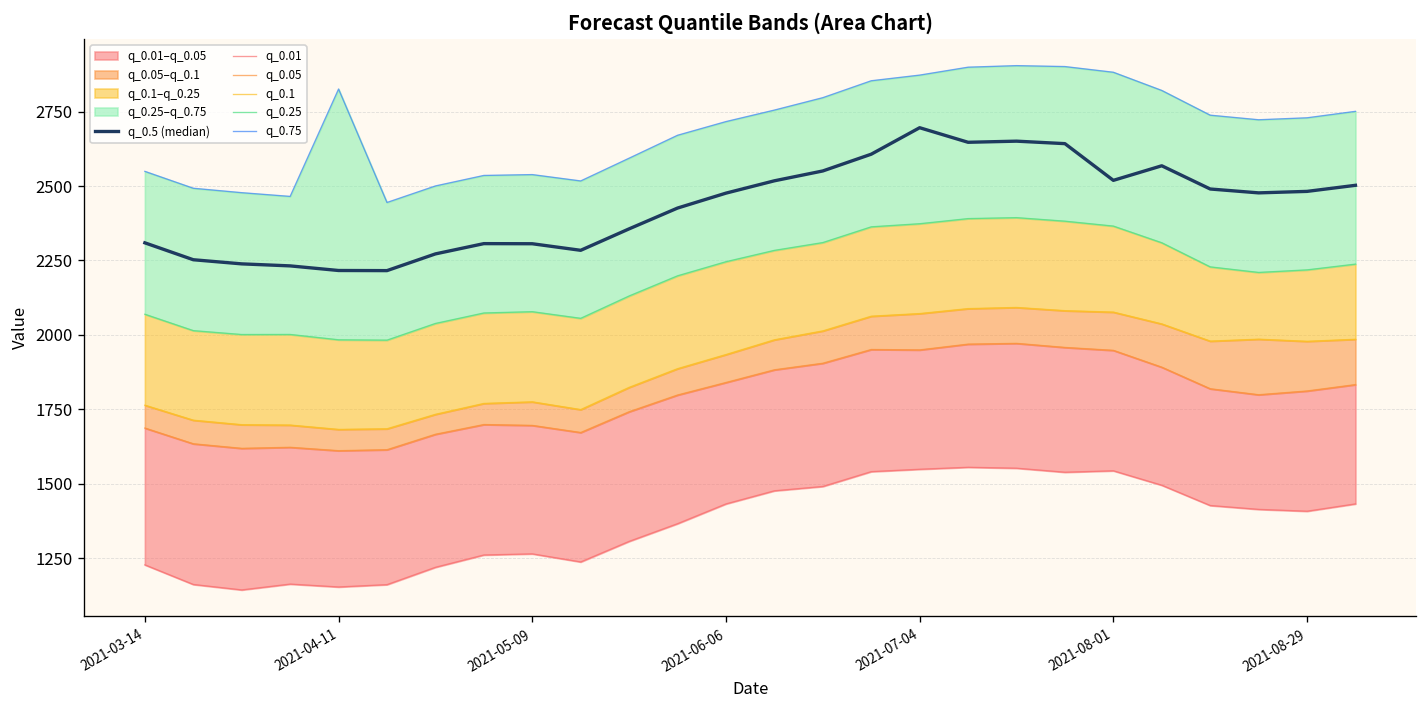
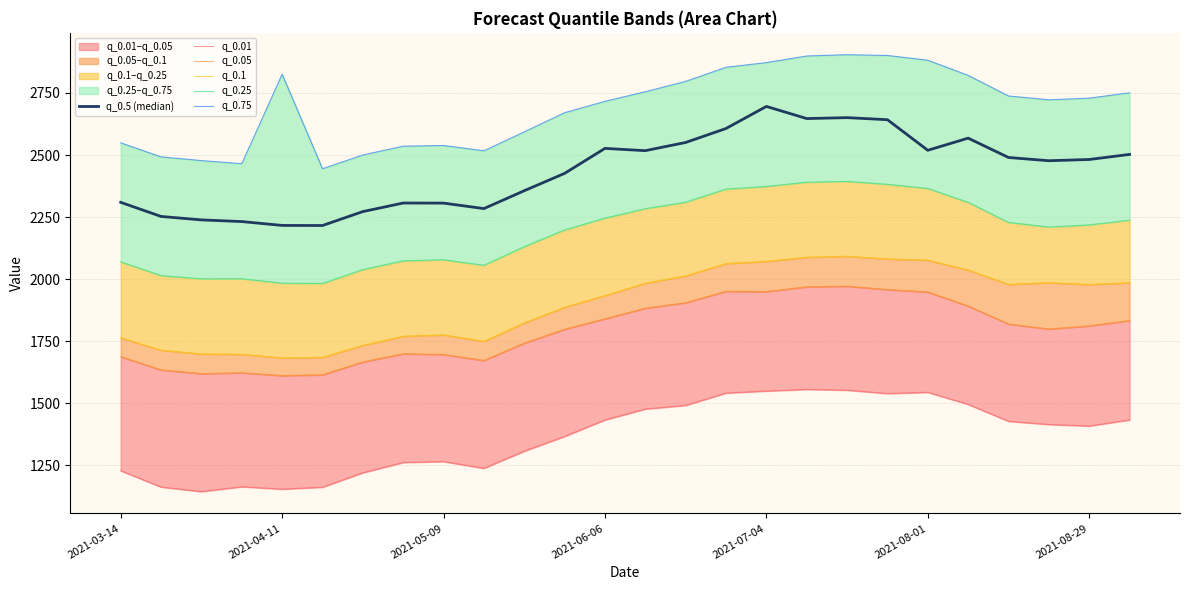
q_0.5 (median), 2021-06-06: 2480 -> 2530
